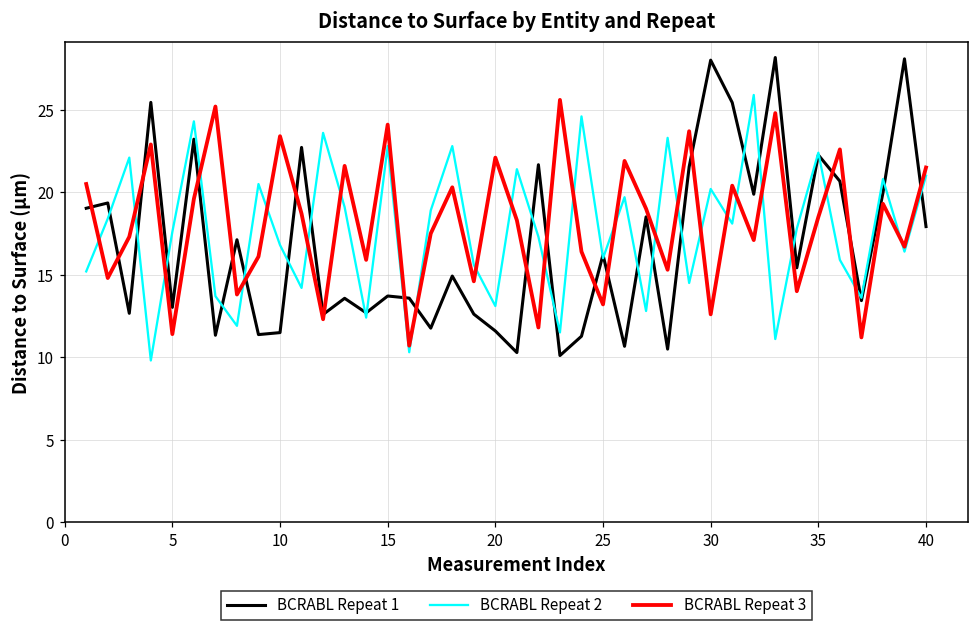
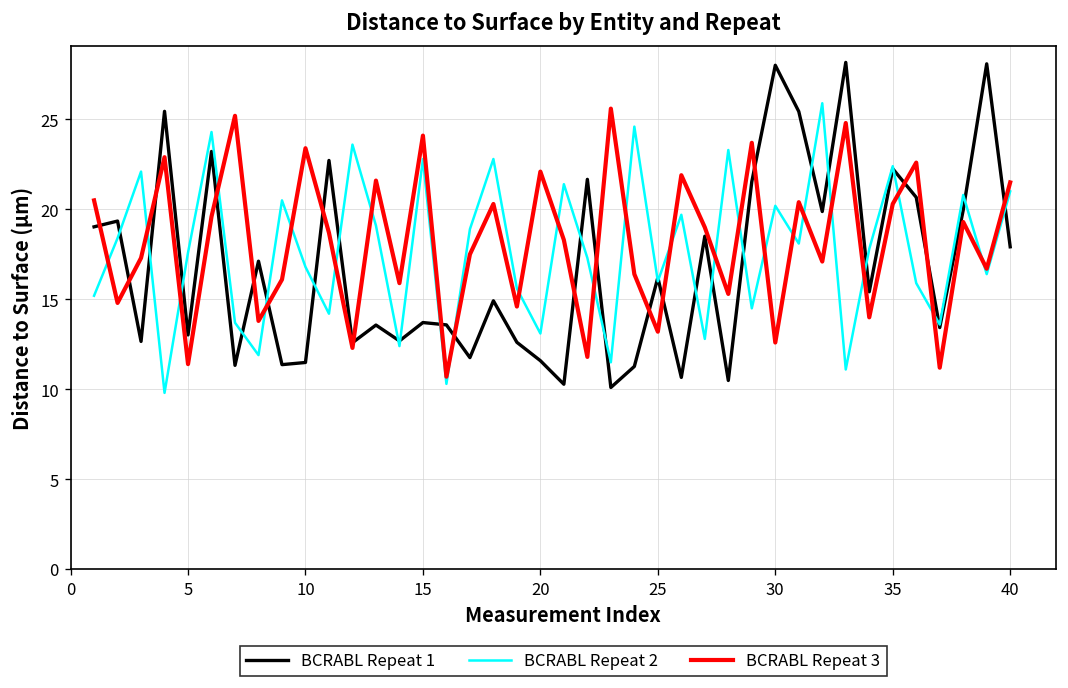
BCRABL Repeat 3, 35: 18.5 -> 20.3
